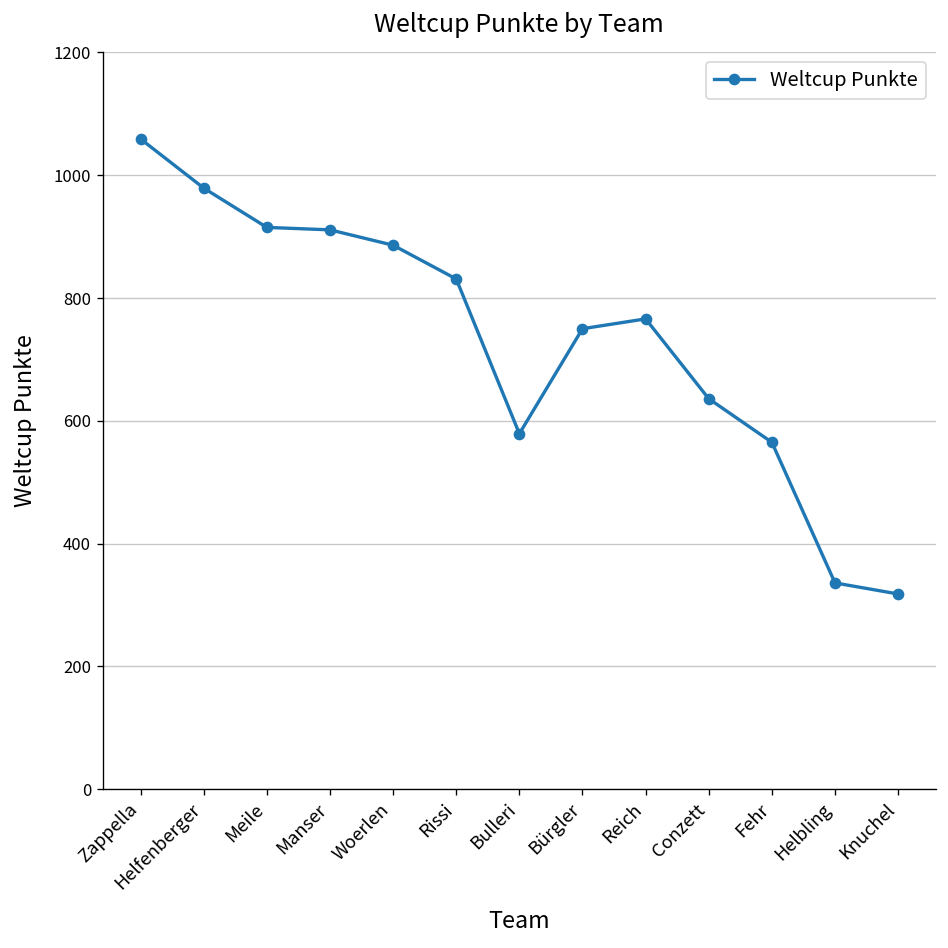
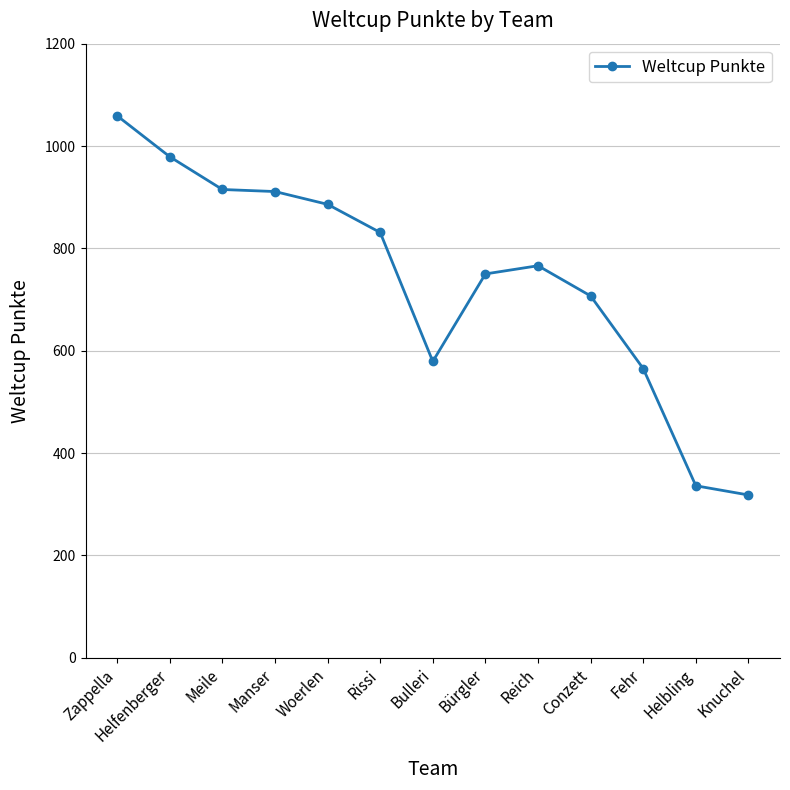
Conzett: 640 -> 710
